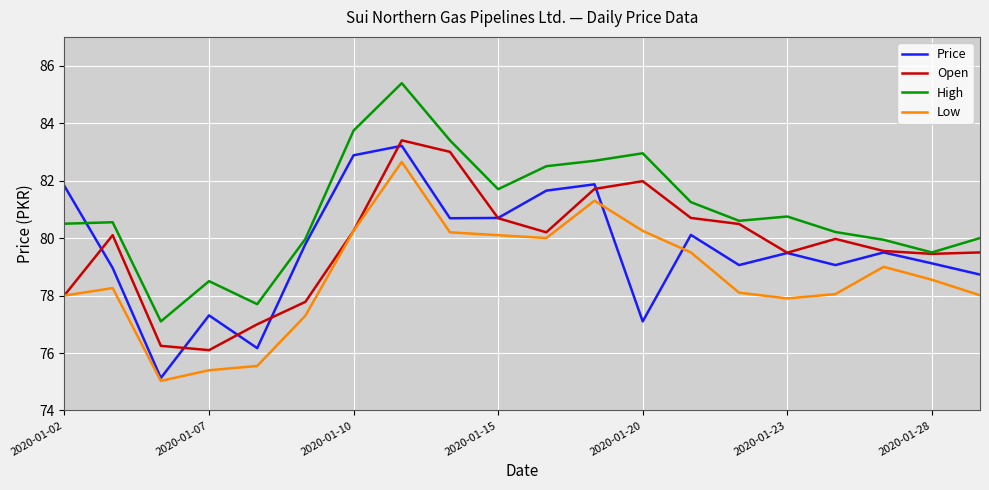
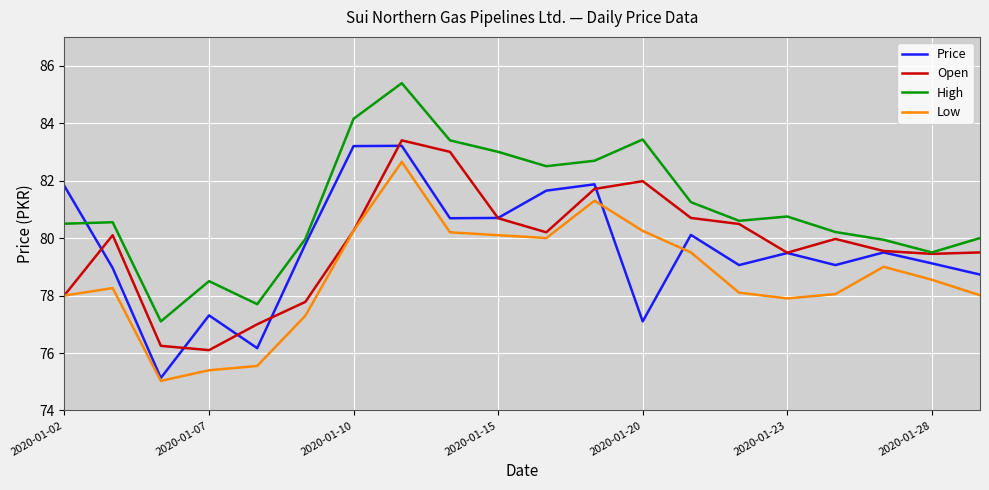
Price, 2020-01-10: 82.9 -> 83.2
High, 2020-01-10: 83.7 -> 84.2
High, 2020-01-15: 81.7 -> 83.0
High, 2020-01-20: 83.0 -> 83.4
